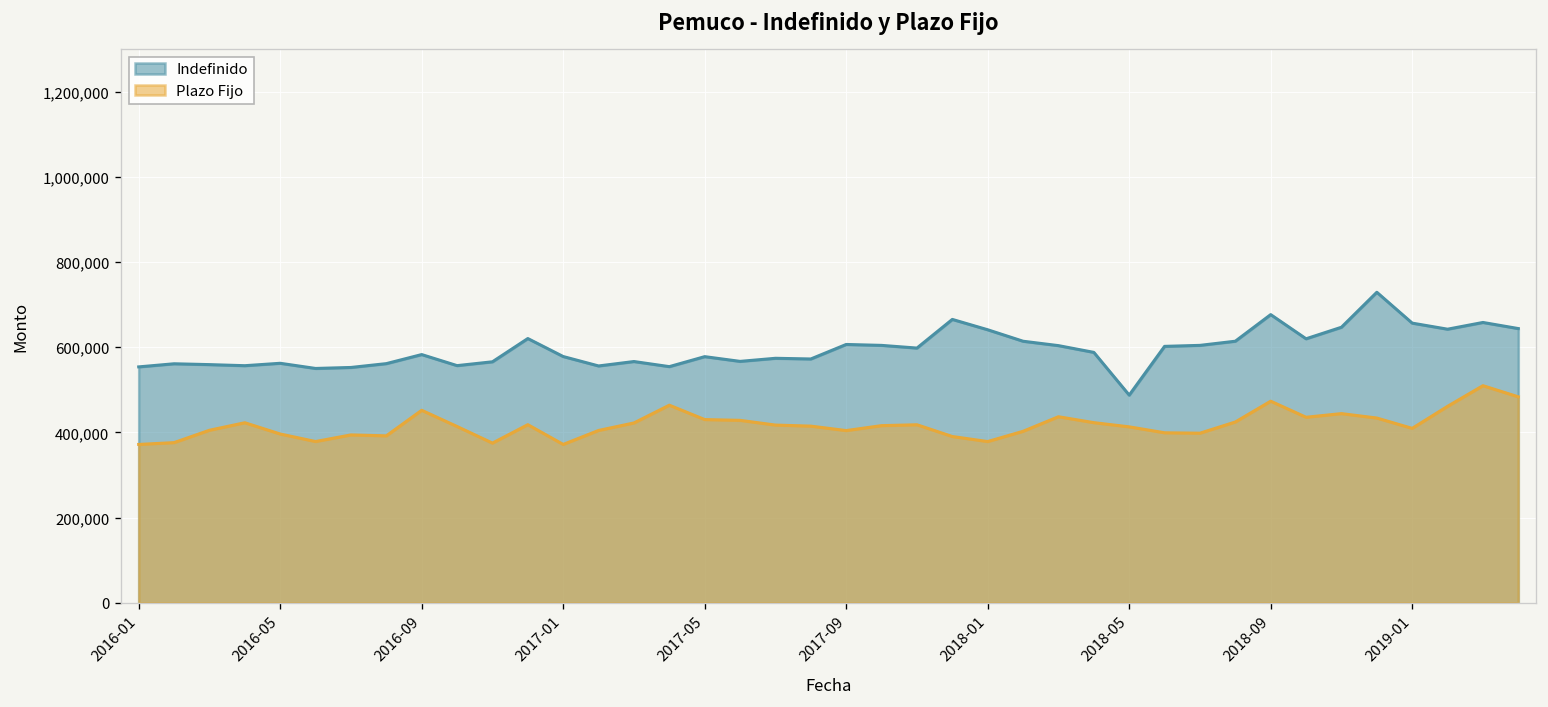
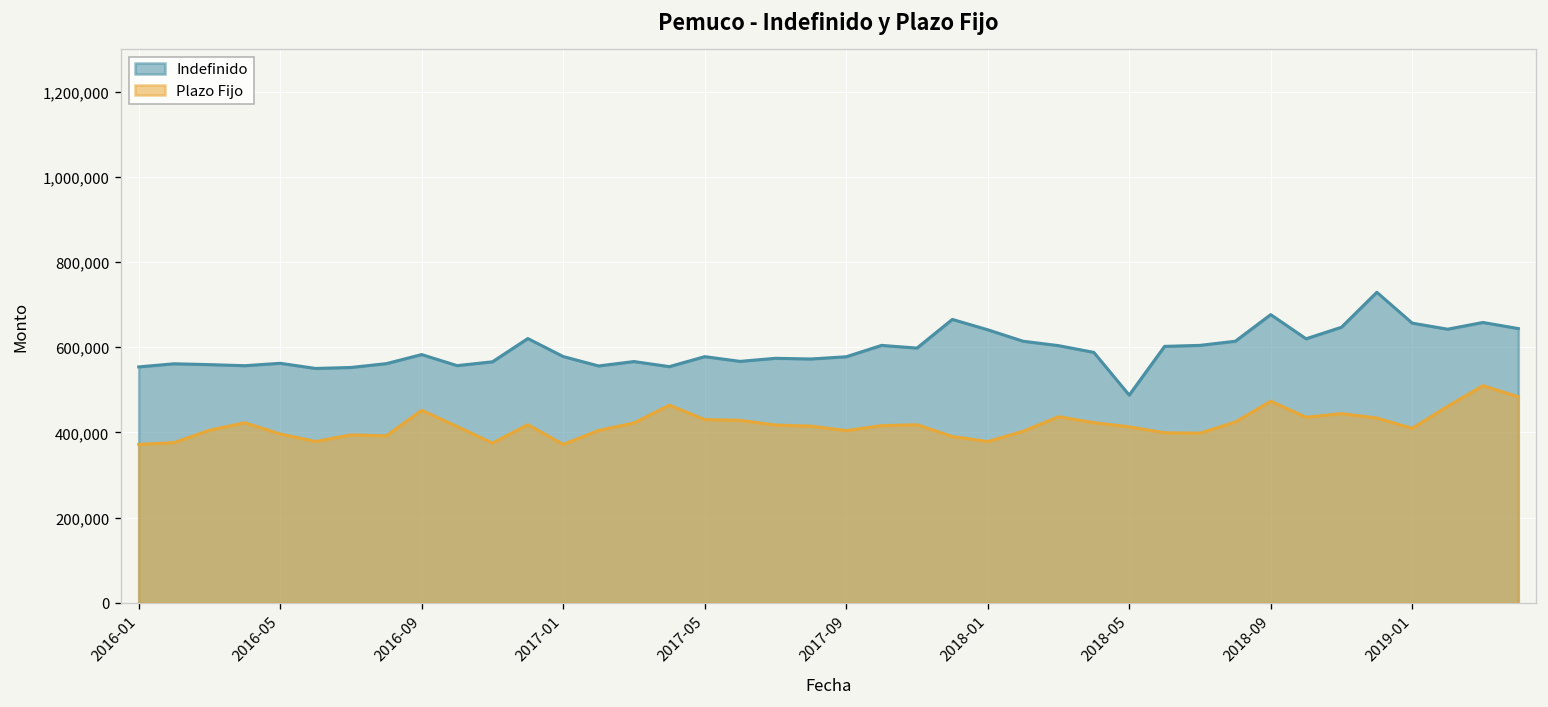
Indefinido, 2017-09: 610,000 -> 580,000
